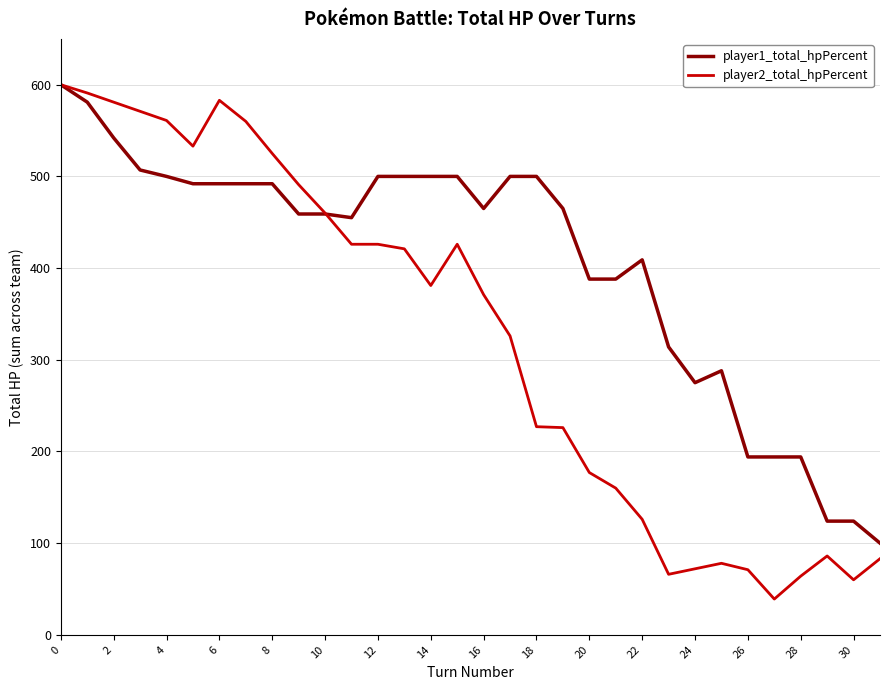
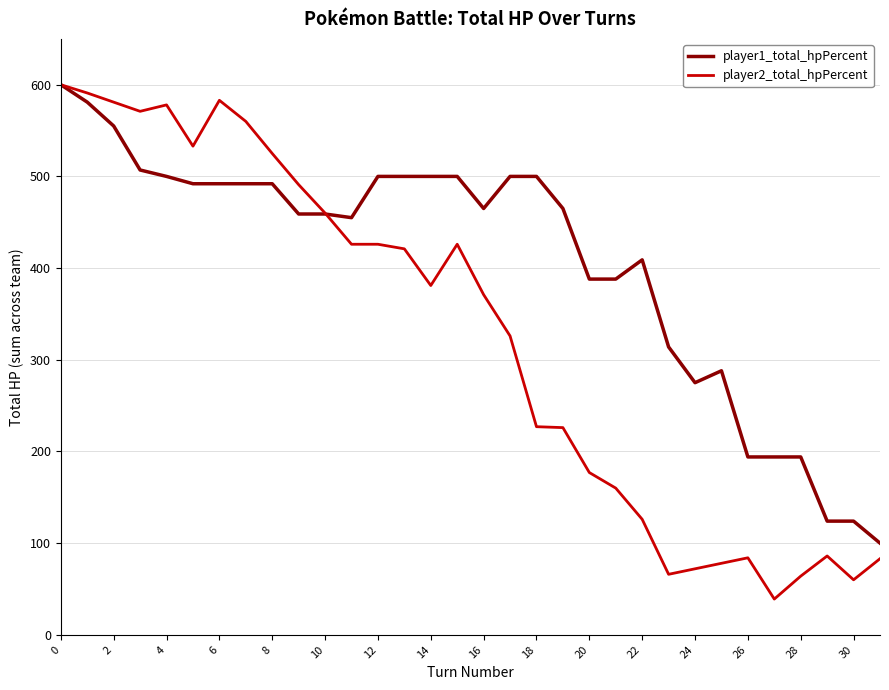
player1_total_hpPercent, 2: 540 -> 560
player2_total_hpPercent, 4: 560 -> 580
player2_total_hpPercent, 26: 70 -> 80
